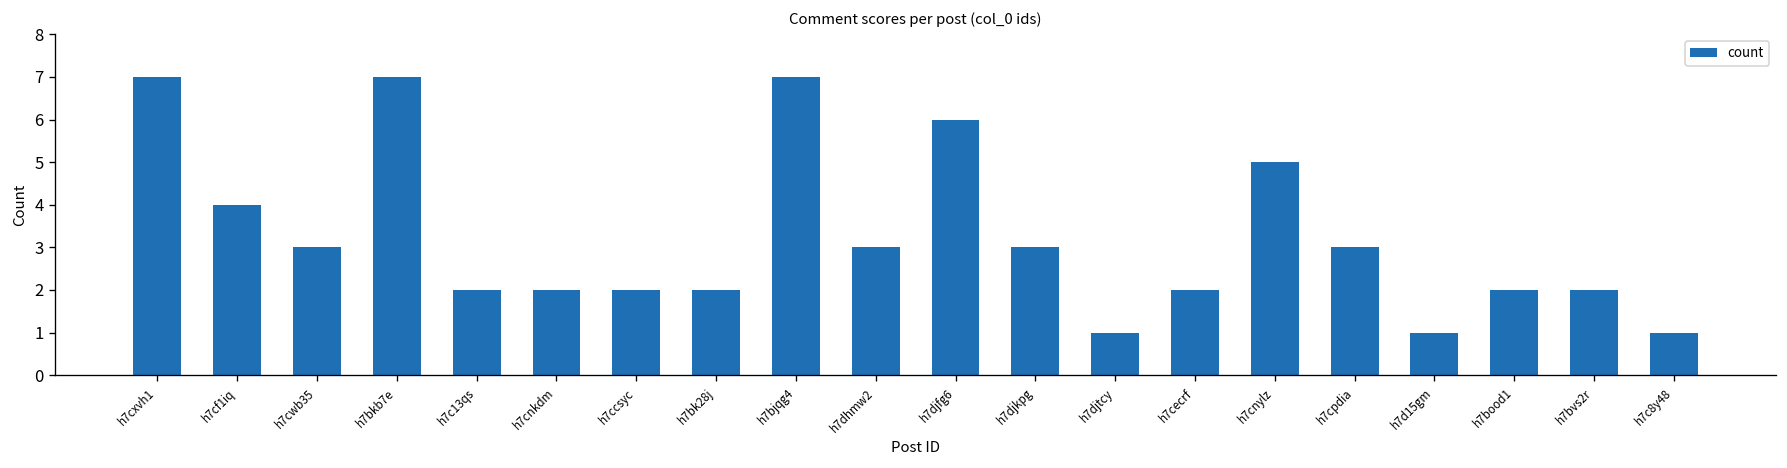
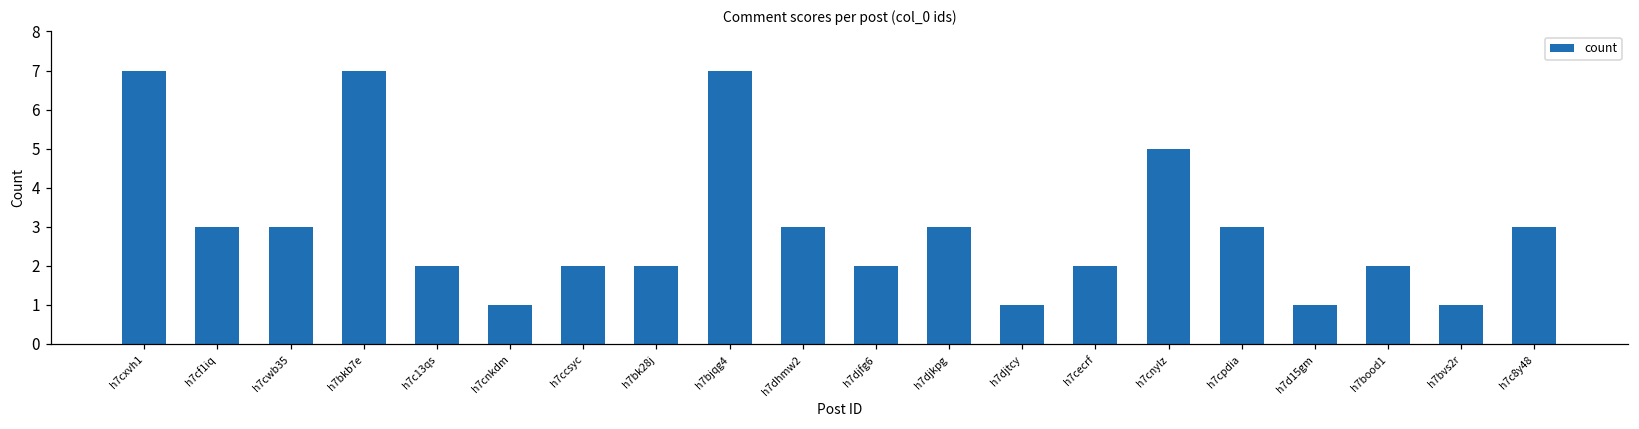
h7cf1iq: 4 -> 3
h7cnkdm: 2 -> 1
h7djfg6: 6 -> 2
h7bvs2r: 2 -> 1
h7c8y48: 1 -> 3
